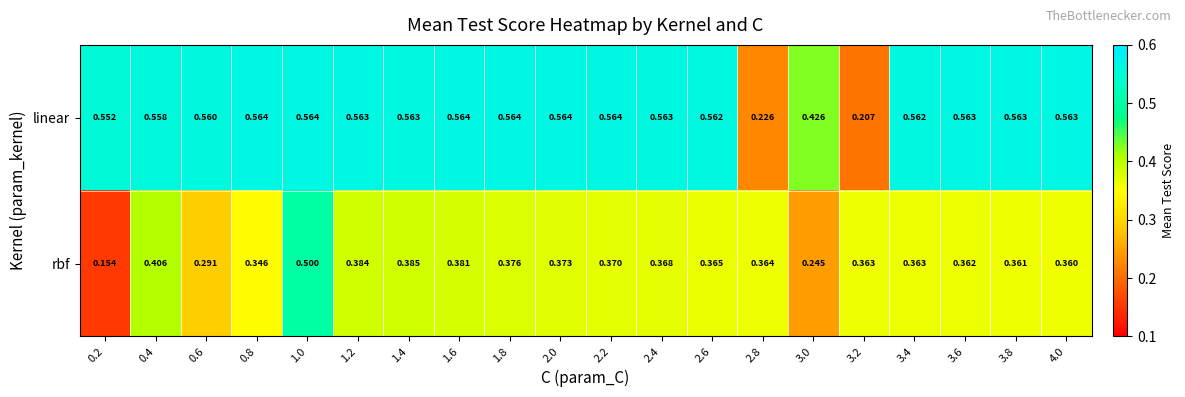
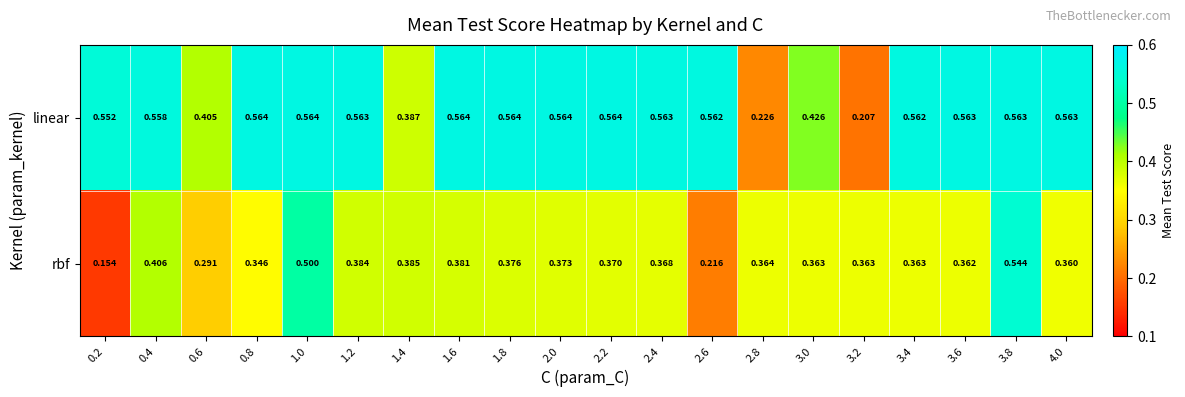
linear, 0.6: 0.560 -> 0.405
linear, 1.4: 0.563 -> 0.387
rbf, 2.6: 0.365 -> 0.216
rbf, 3.0: 0.245 -> 0.363
rbf, 3.8: 0.361 -> 0.544
